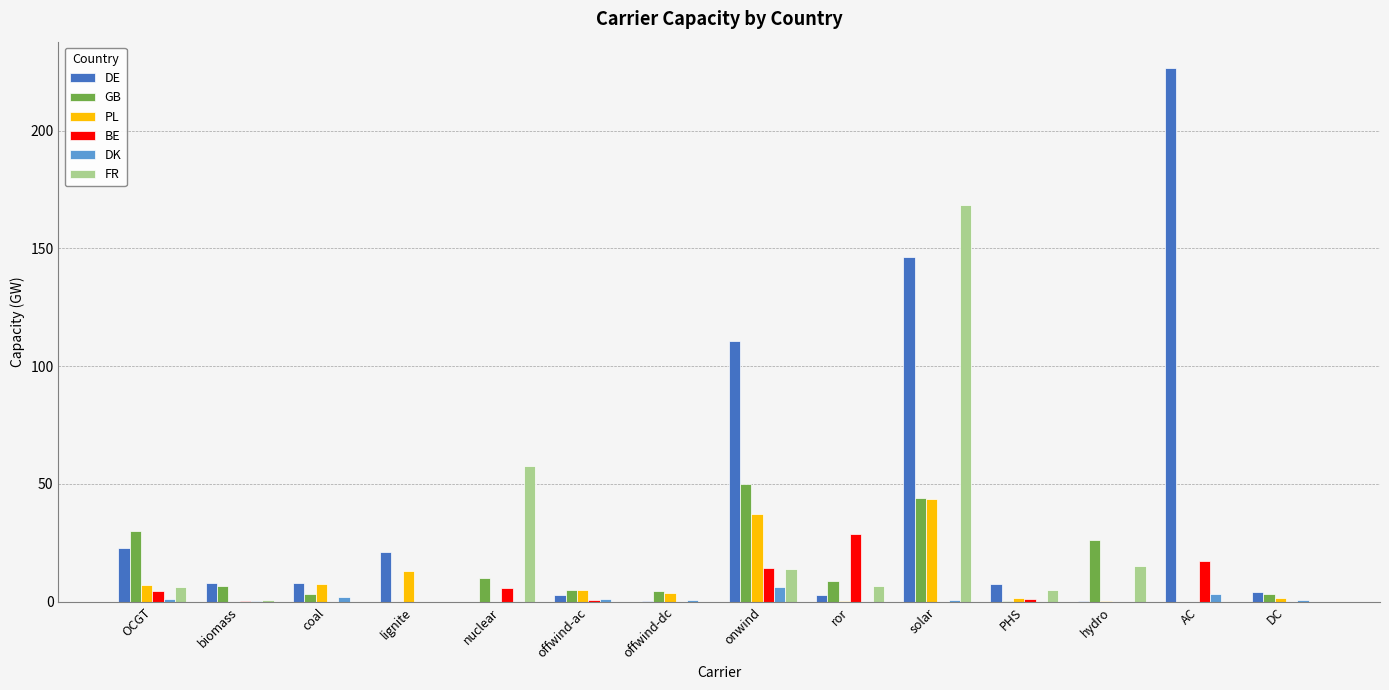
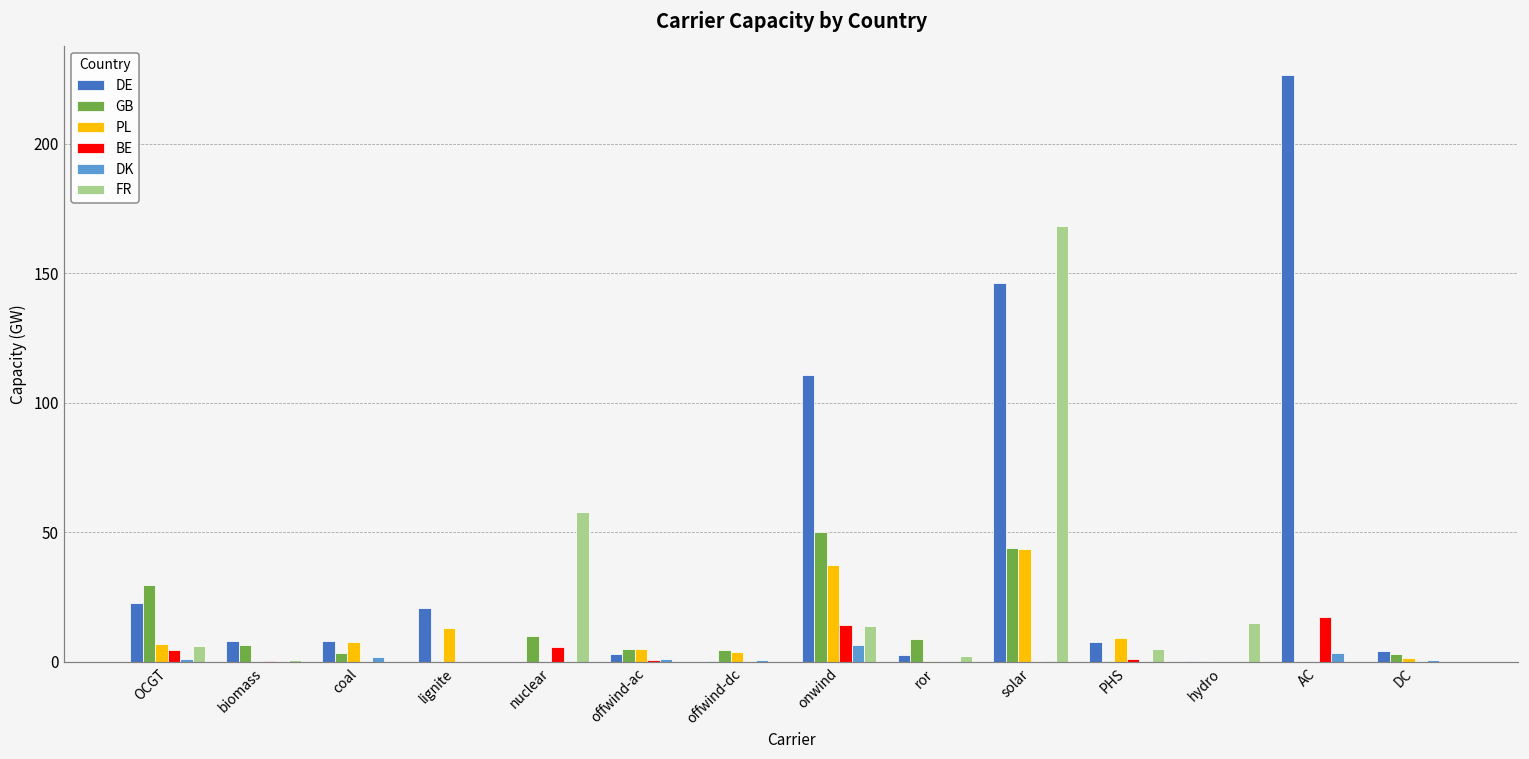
BE, ror: 29 -> 0
FR, ror: 7 -> 2
PL, PHS: 2 -> 9
GB, hydro: 26 -> 0
